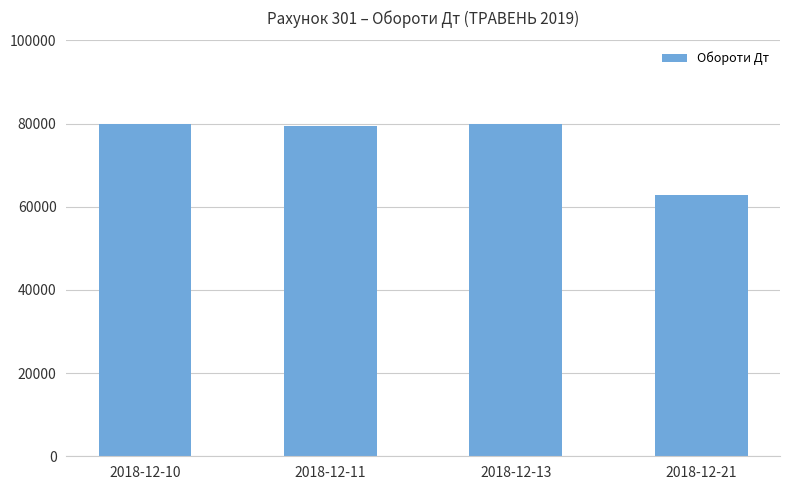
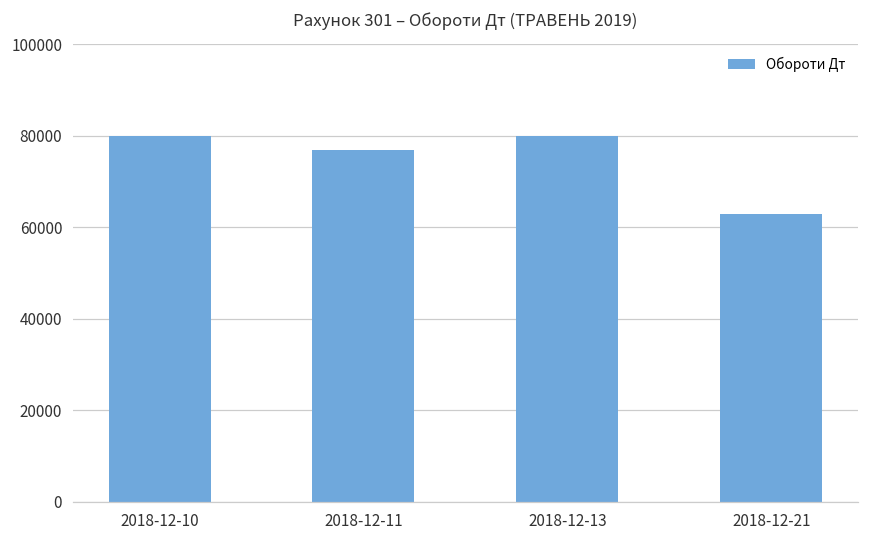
2018-12-11: 79000 -> 77000
